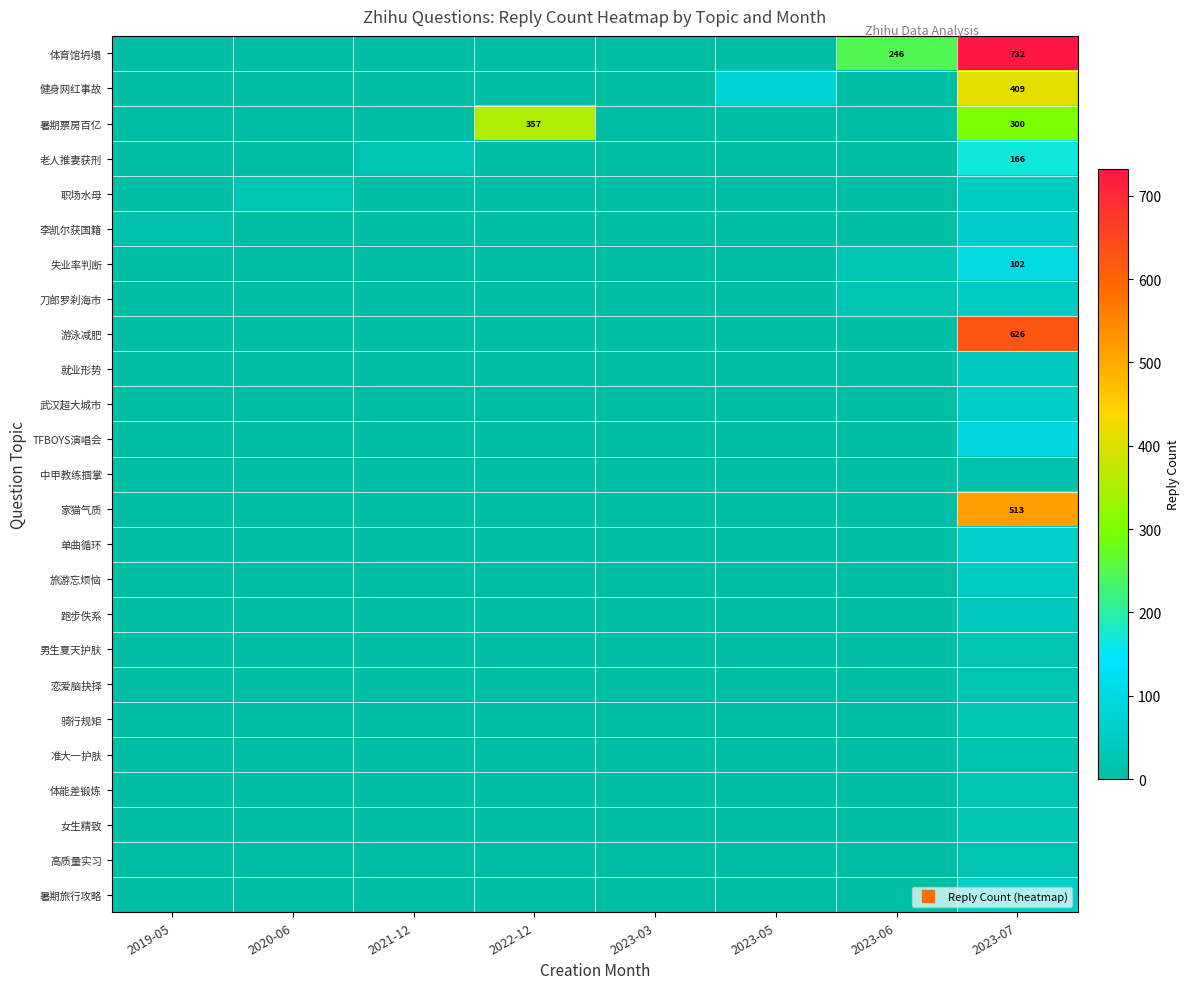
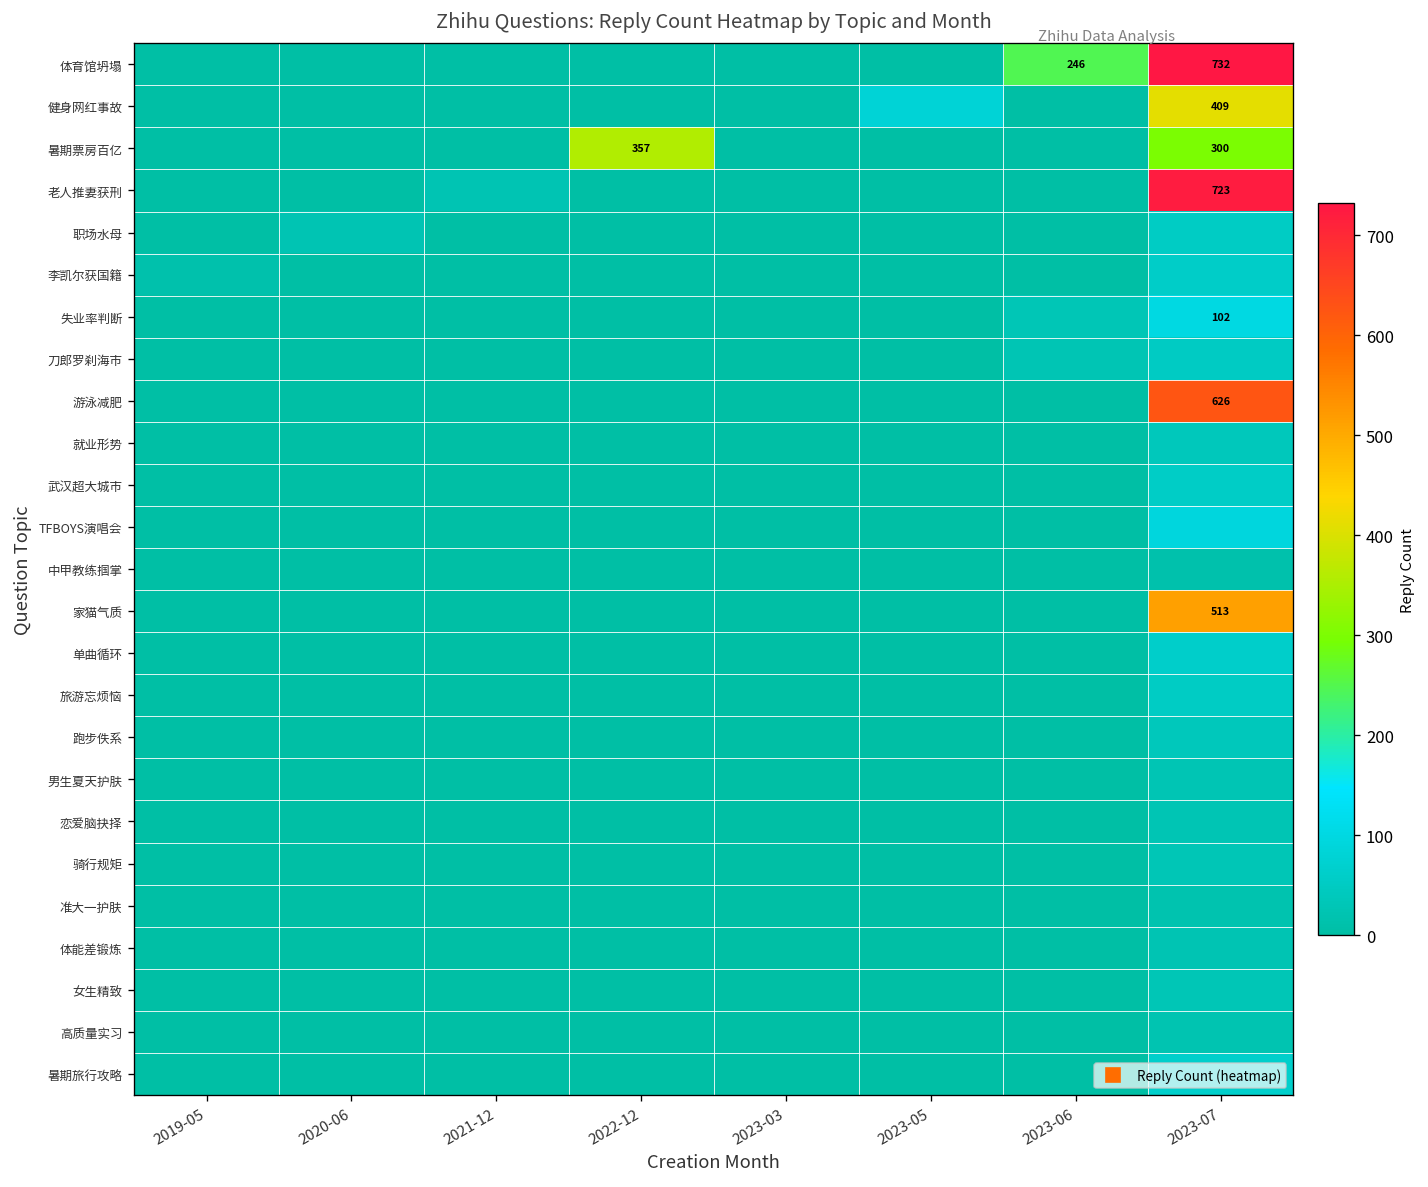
老人推妻获刑, 2023-07: 166 -> 723
